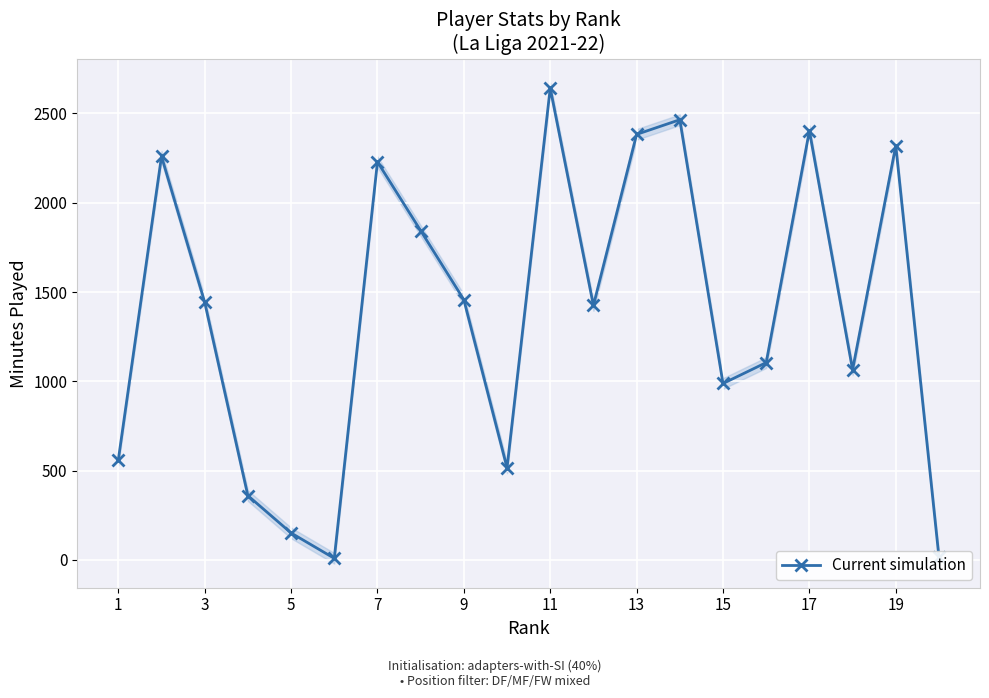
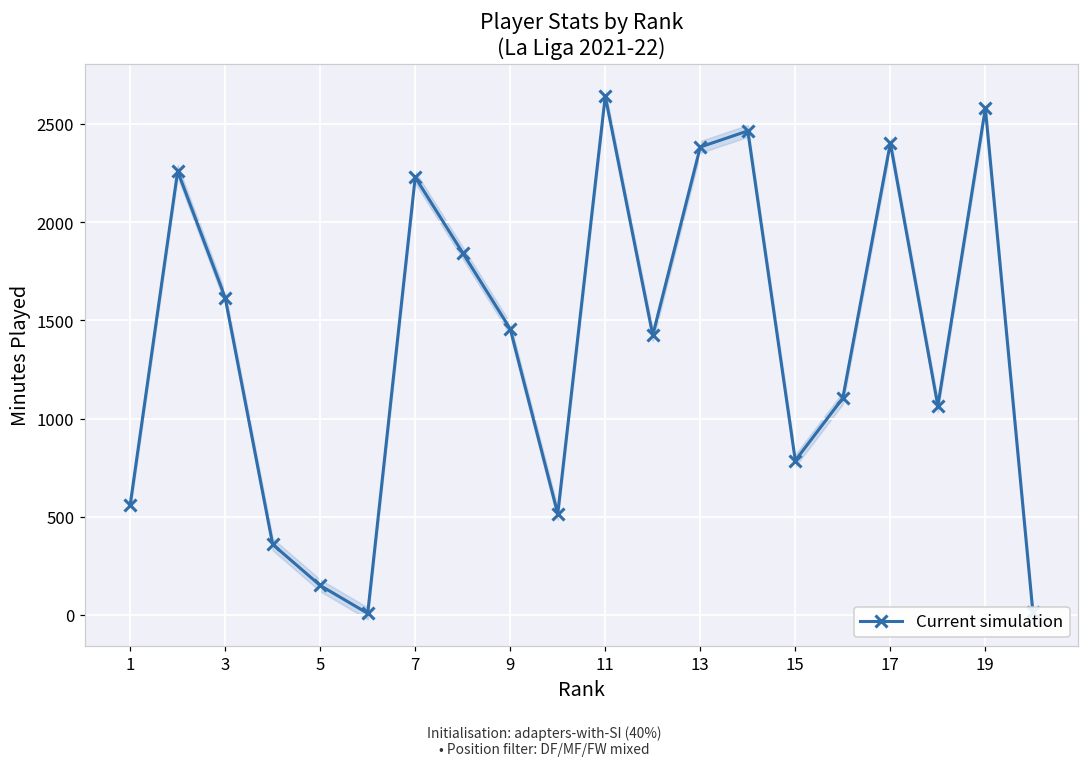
Current simulation, 3: 1440 -> 1620
Current simulation, 15: 990 -> 790
Current simulation, 19: 2320 -> 2580
